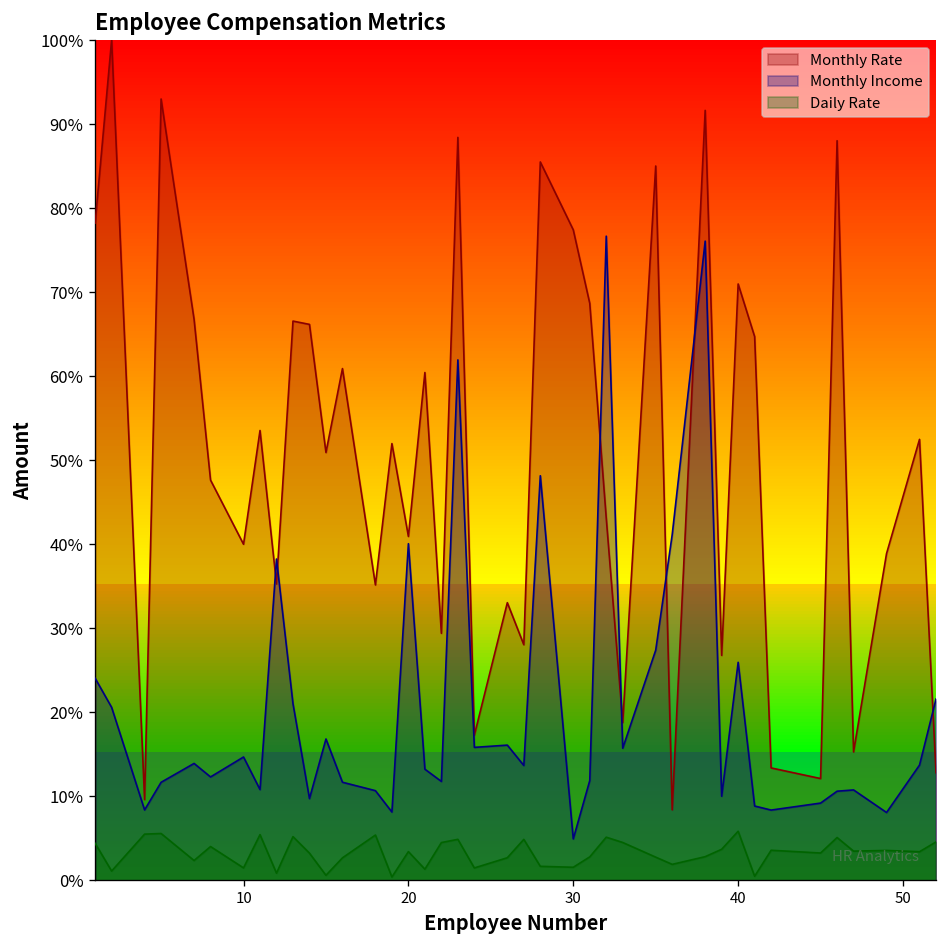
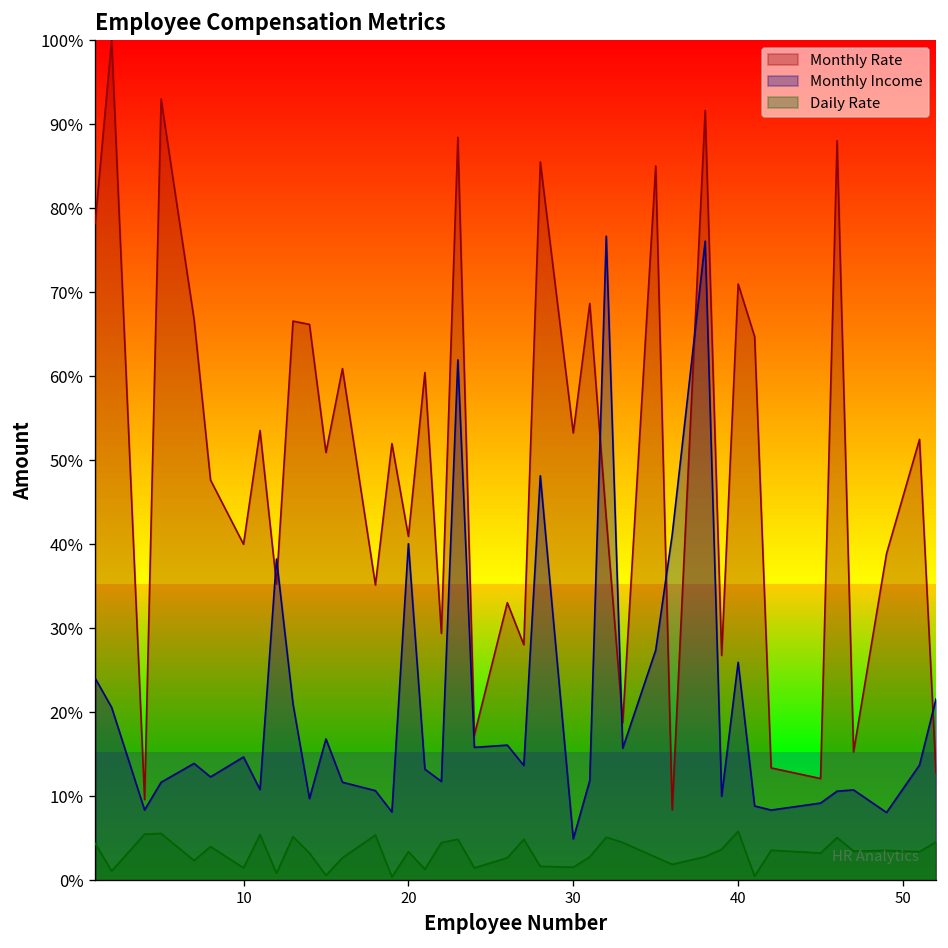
Monthly Rate, 30: 77% -> 53%
